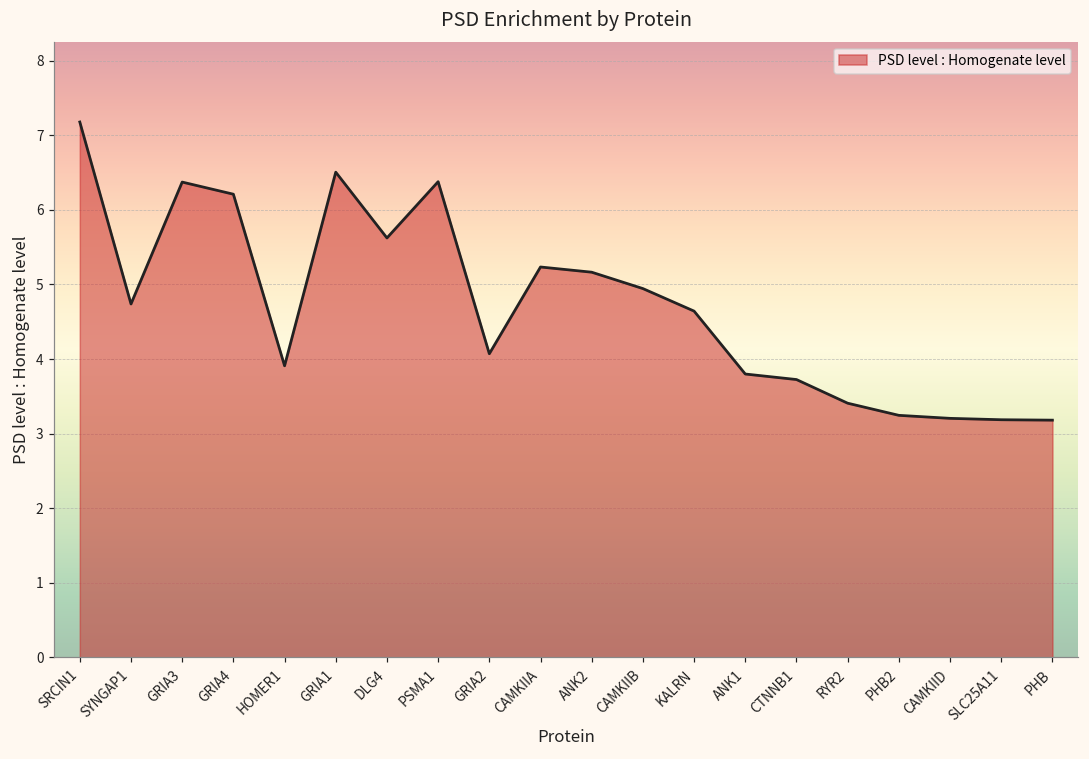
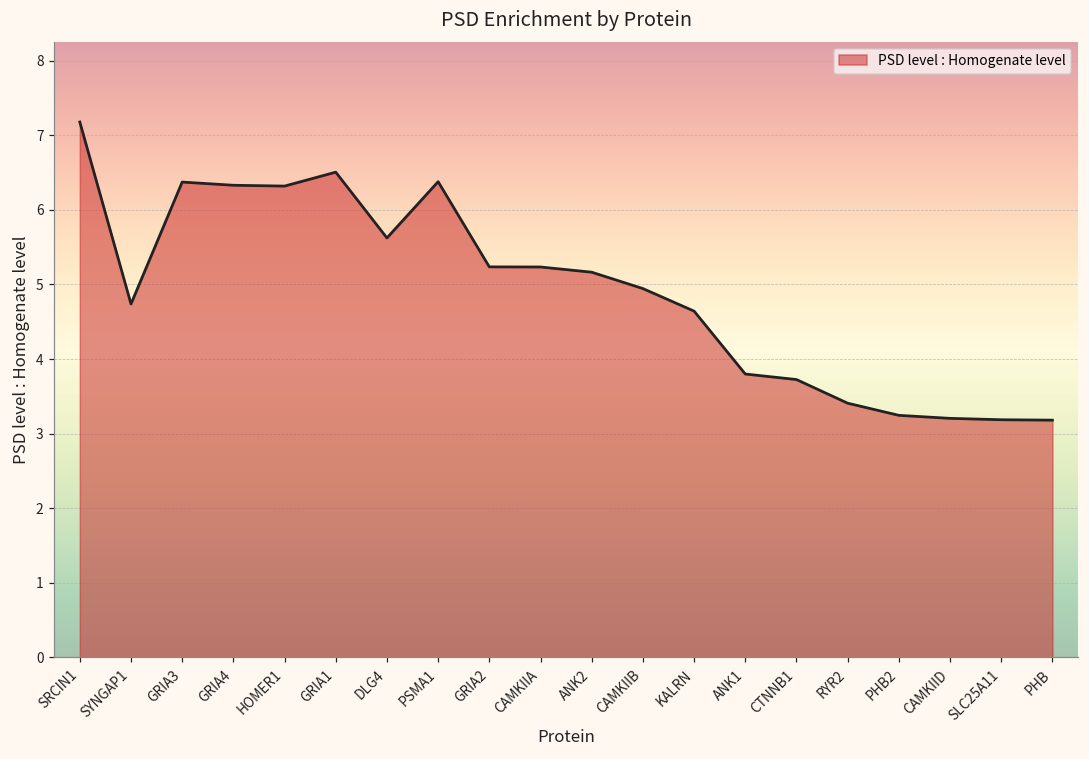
GRIA4: 6.2 -> 6.3
HOMER1: 3.9 -> 6.3
GRIA2: 4.1 -> 5.2
